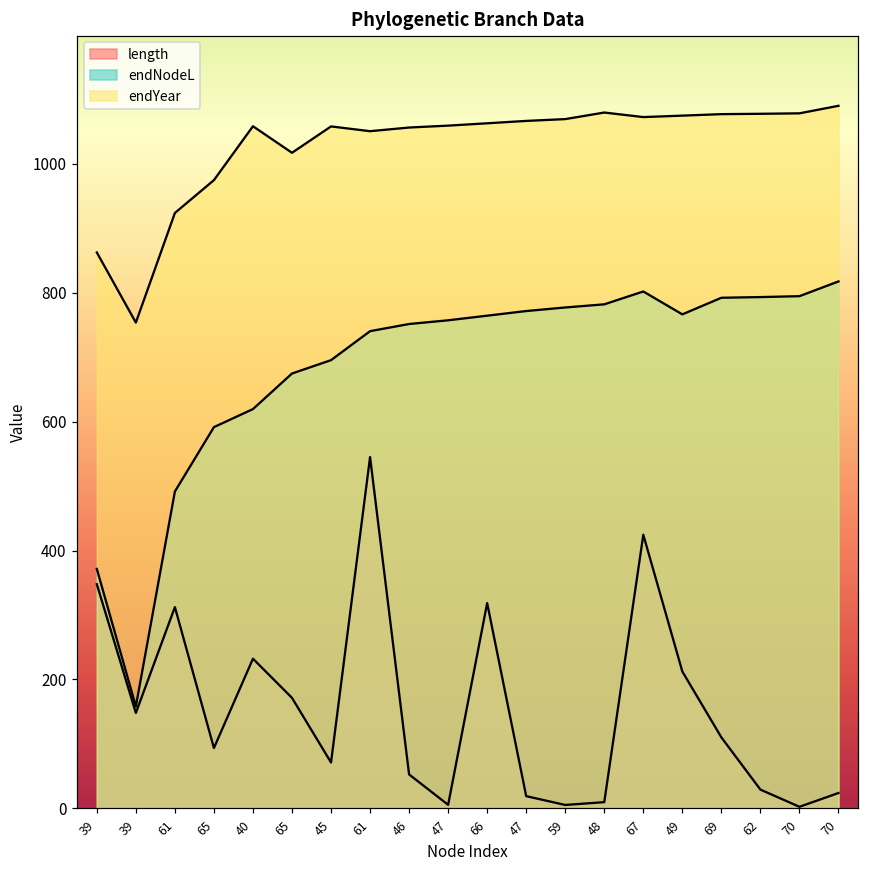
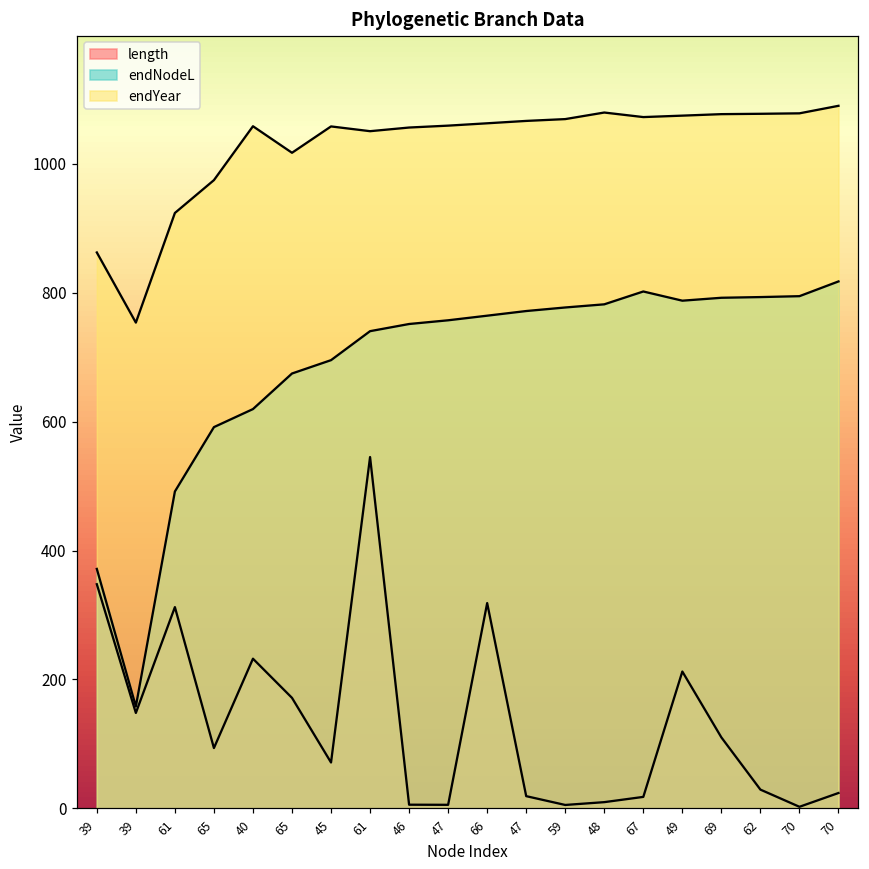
length, 46: 50 -> 10
length, 67: 420 -> 20
endNodeL, 49: 770 -> 790
